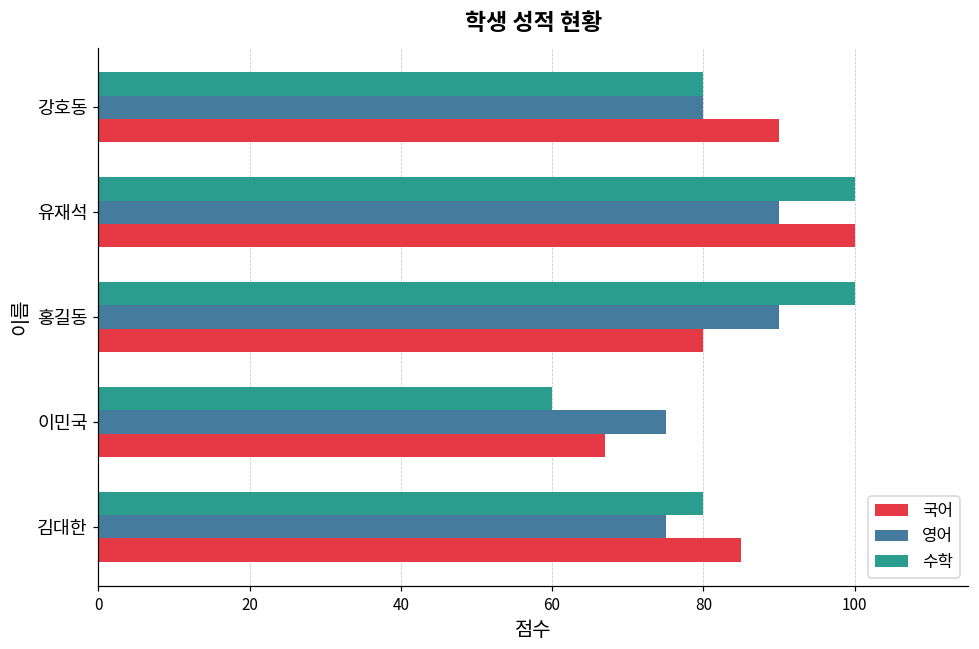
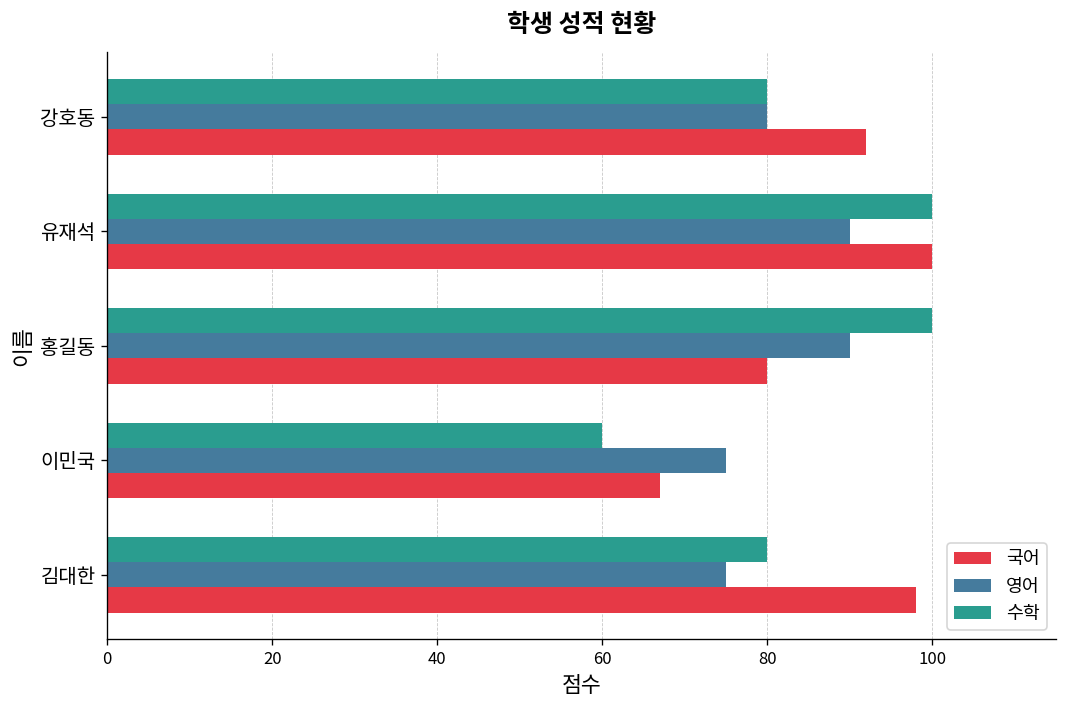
국어, 강호동: 90 -> 92
국어, 김대한: 85 -> 98
